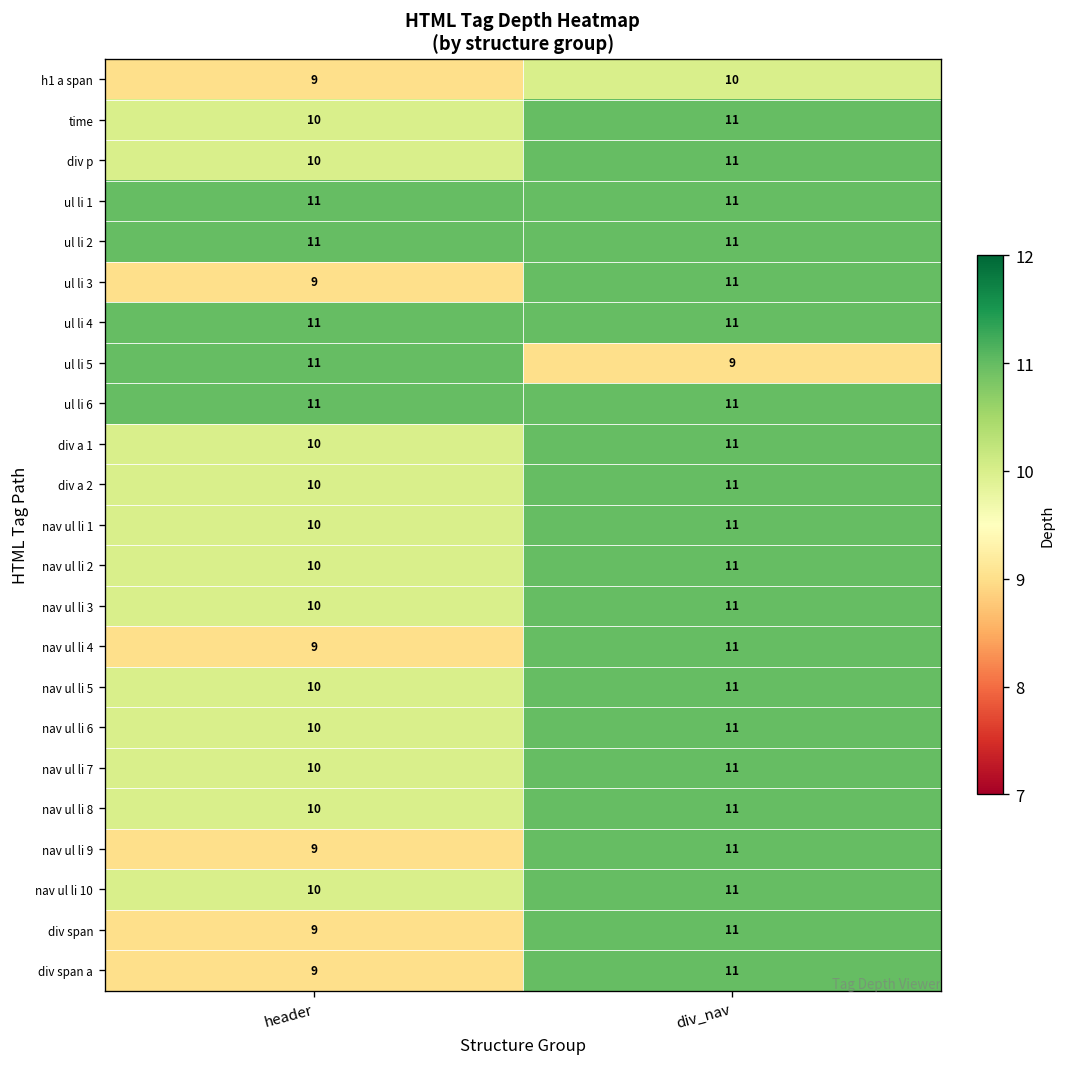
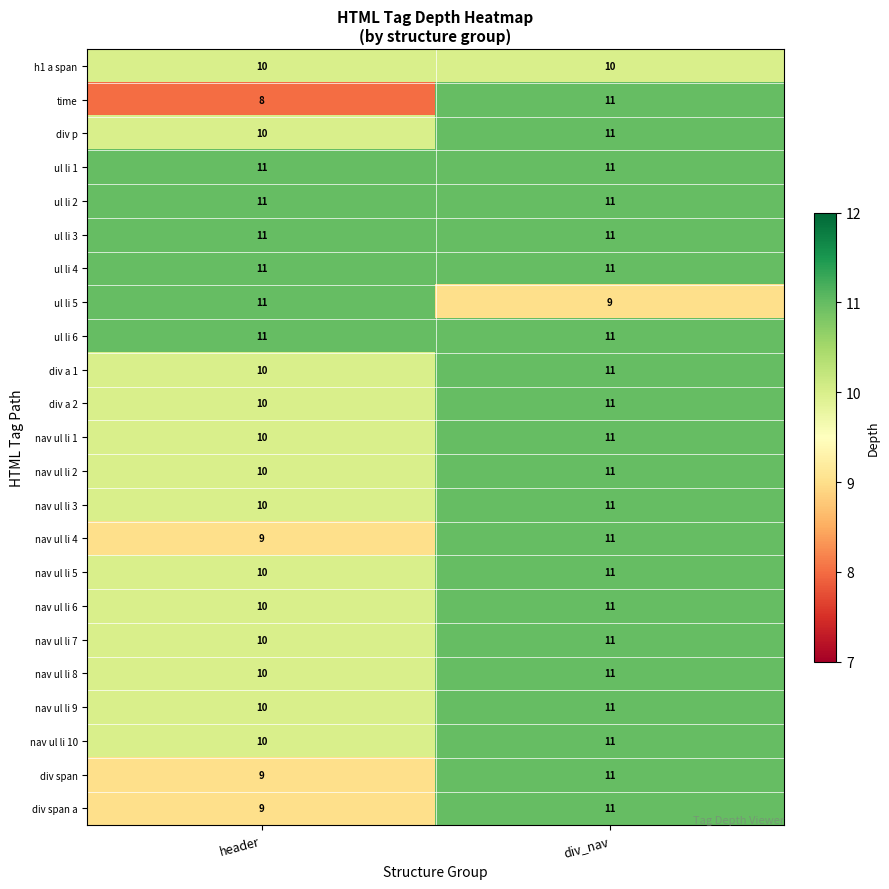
h1 a span, header: 9 -> 10
time, header: 10 -> 8
ul li 3, header: 9 -> 11
nav ul li 9, header: 9 -> 10
